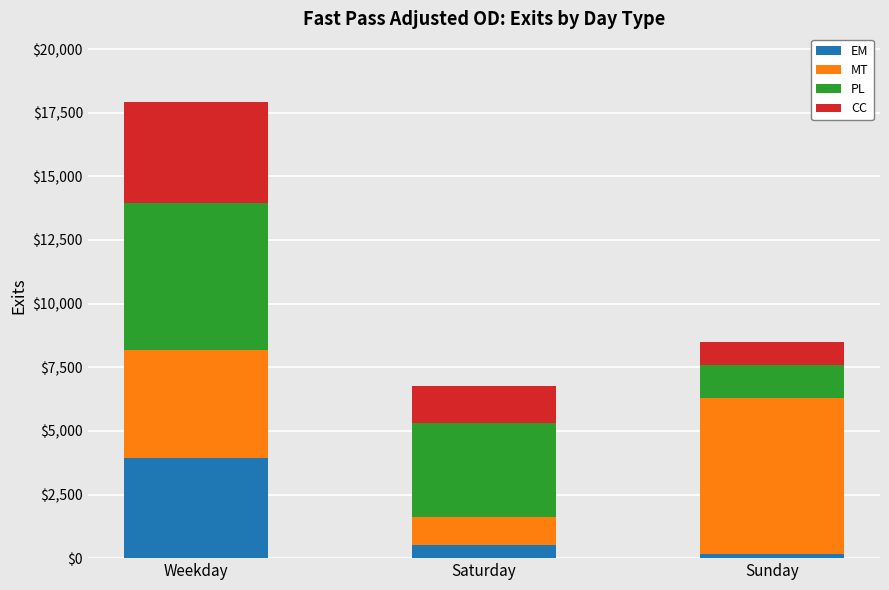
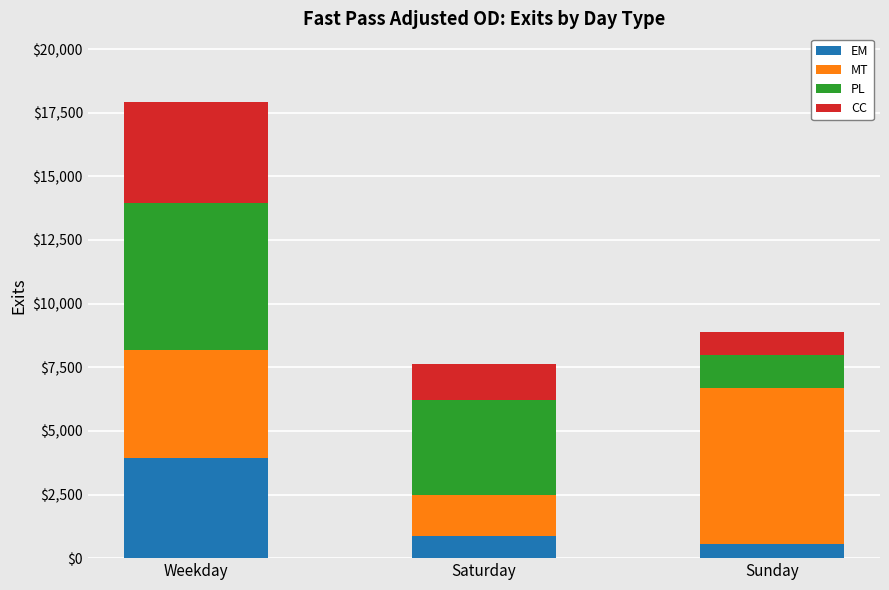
EM, Saturday: $500 -> $900
MT, Saturday: $1,100 -> $1,600
EM, Sunday: $200 -> $600
